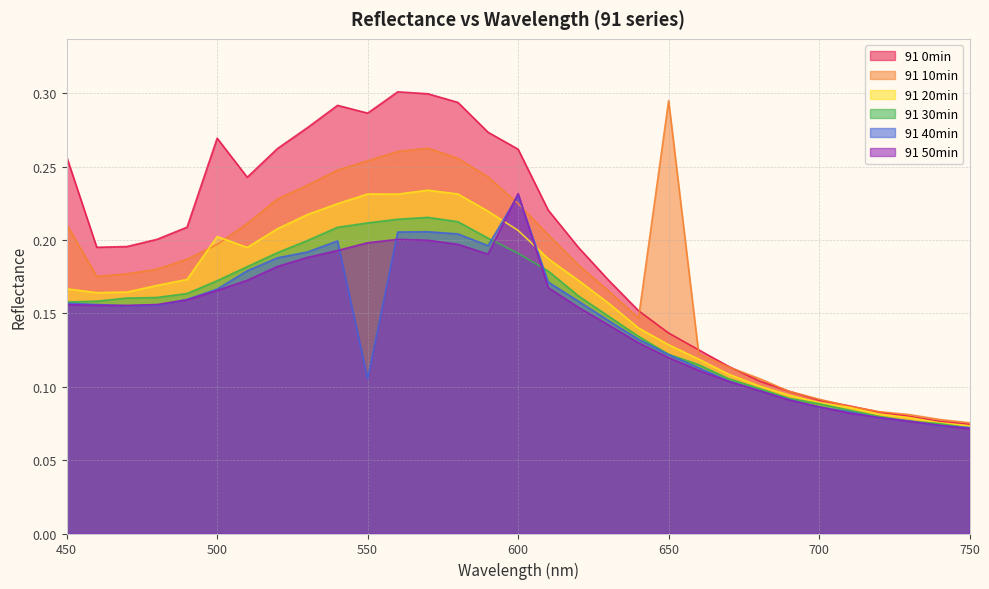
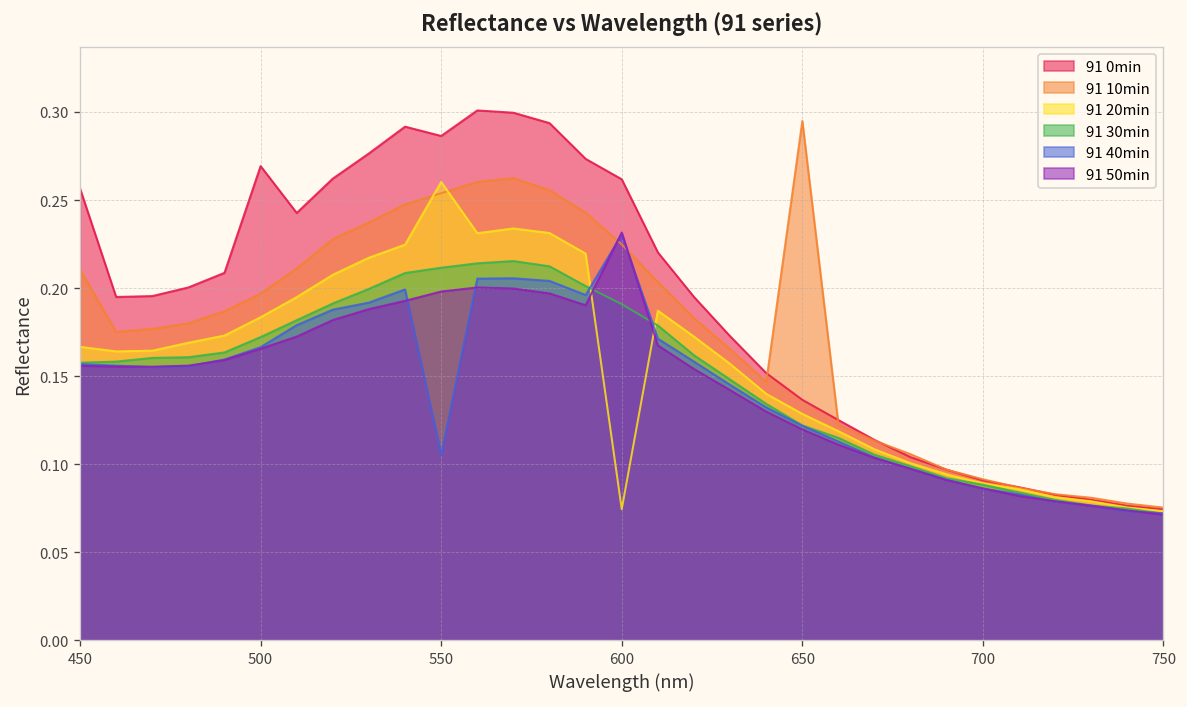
91 20min, 500: 0.202 -> 0.184
91 20min, 550: 0.231 -> 0.260
91 20min, 600: 0.207 -> 0.075
